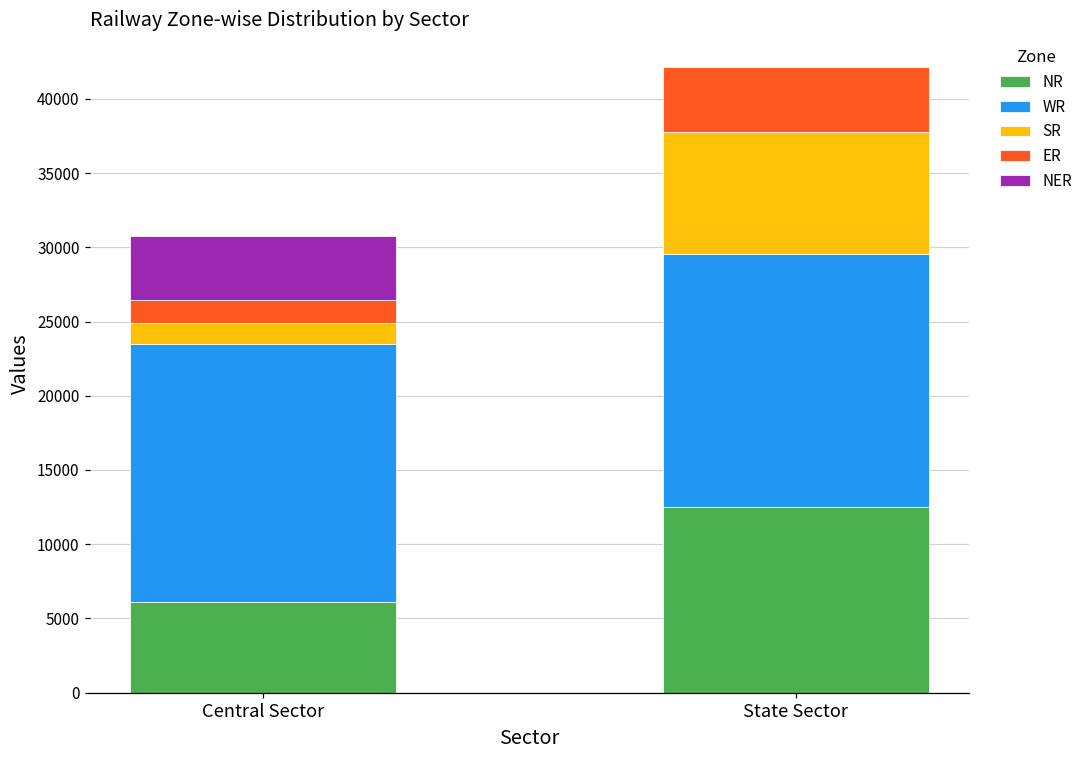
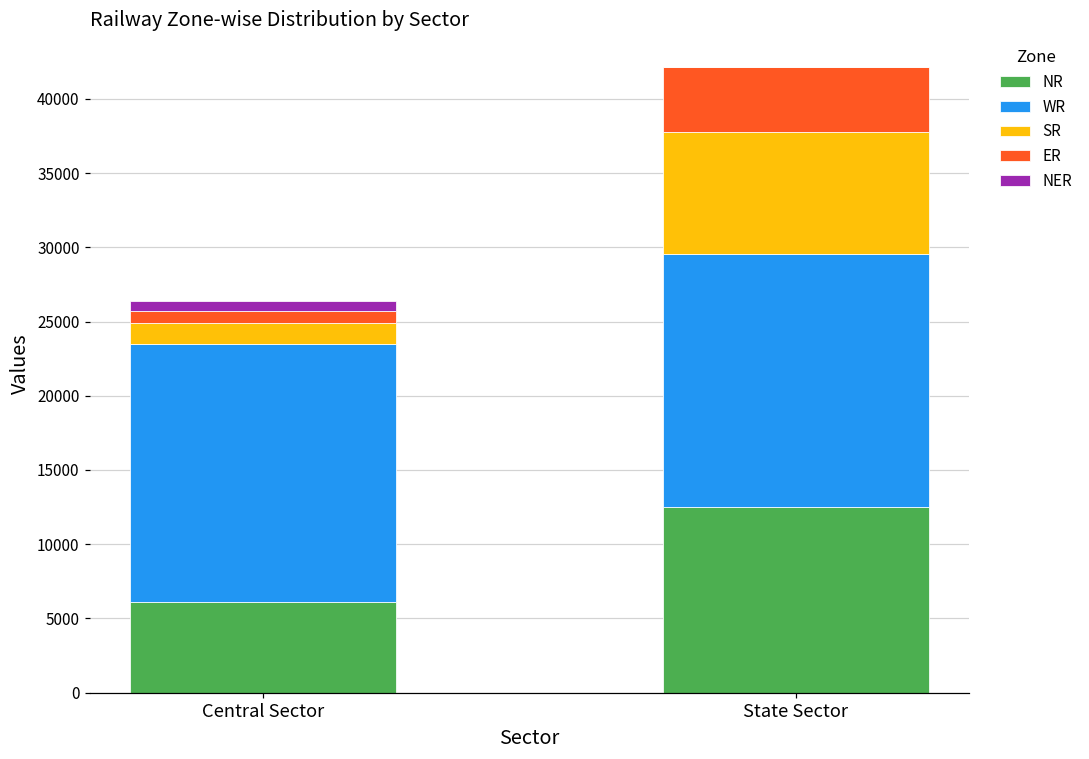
ER, Central Sector: 1600 -> 800
NER, Central Sector: 4300 -> 700
